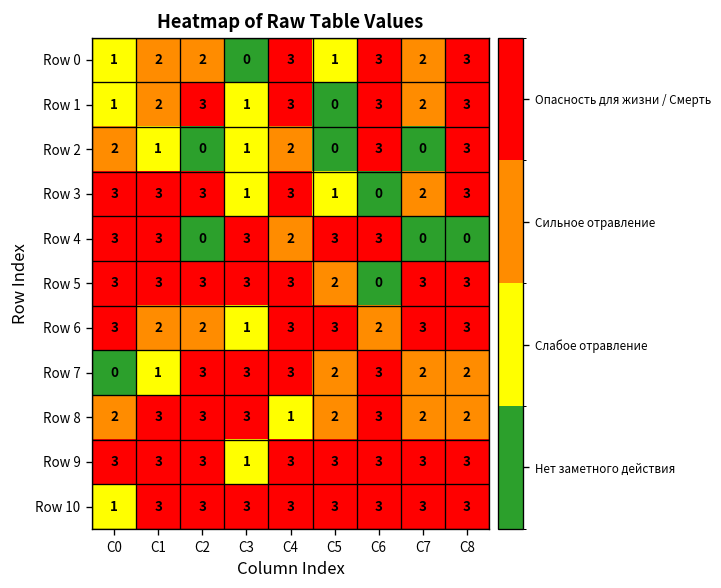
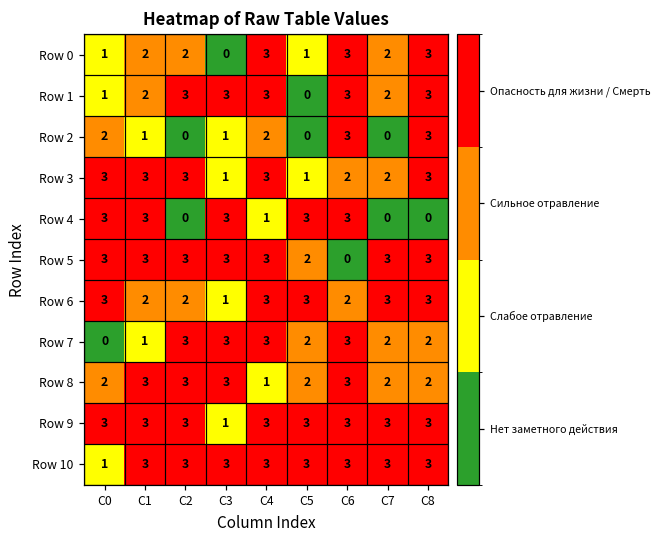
Row 1, C3: 1 -> 3
Row 3, C6: 0 -> 2
Row 4, C4: 2 -> 1
